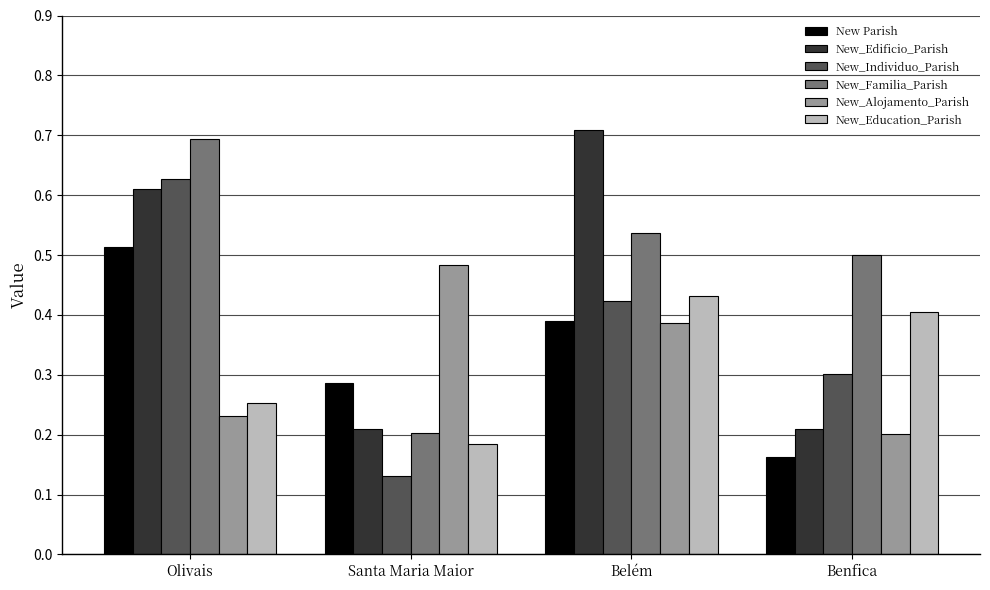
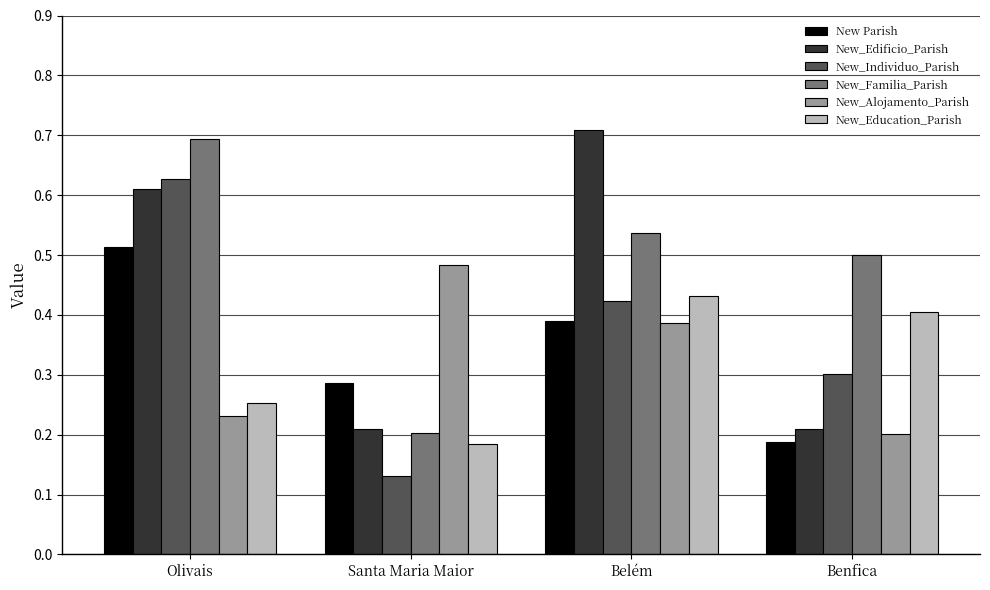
New Parish, Benfica: 0.16 -> 0.19
